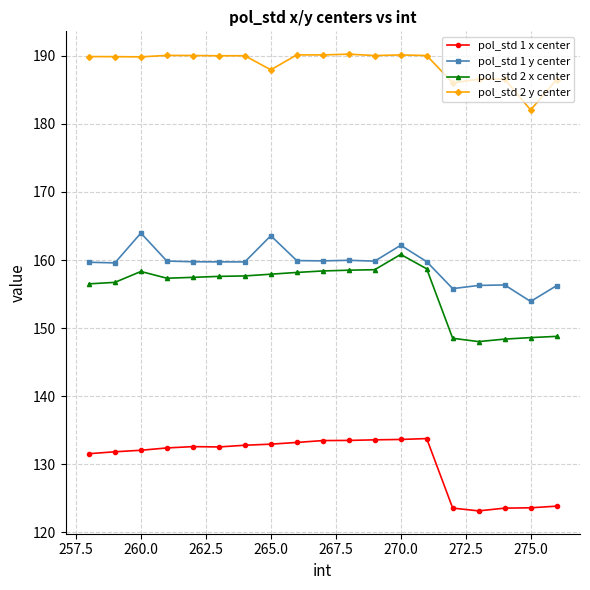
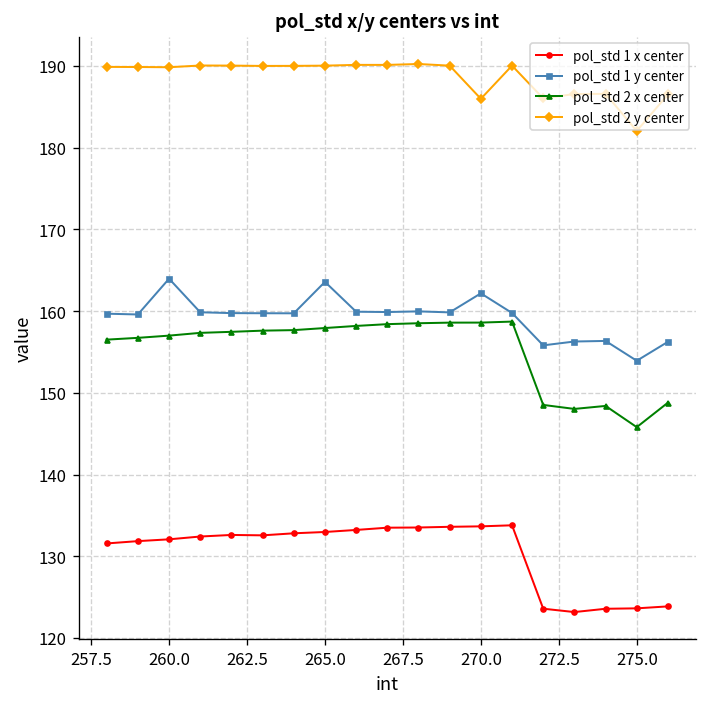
pol_std 2 x center, 260.0: 158 -> 157
pol_std 2 y center, 265.0: 188 -> 190
pol_std 2 x center, 270.0: 161 -> 159
pol_std 2 y center, 270.0: 190 -> 186
pol_std 2 x center, 275.0: 149 -> 146
